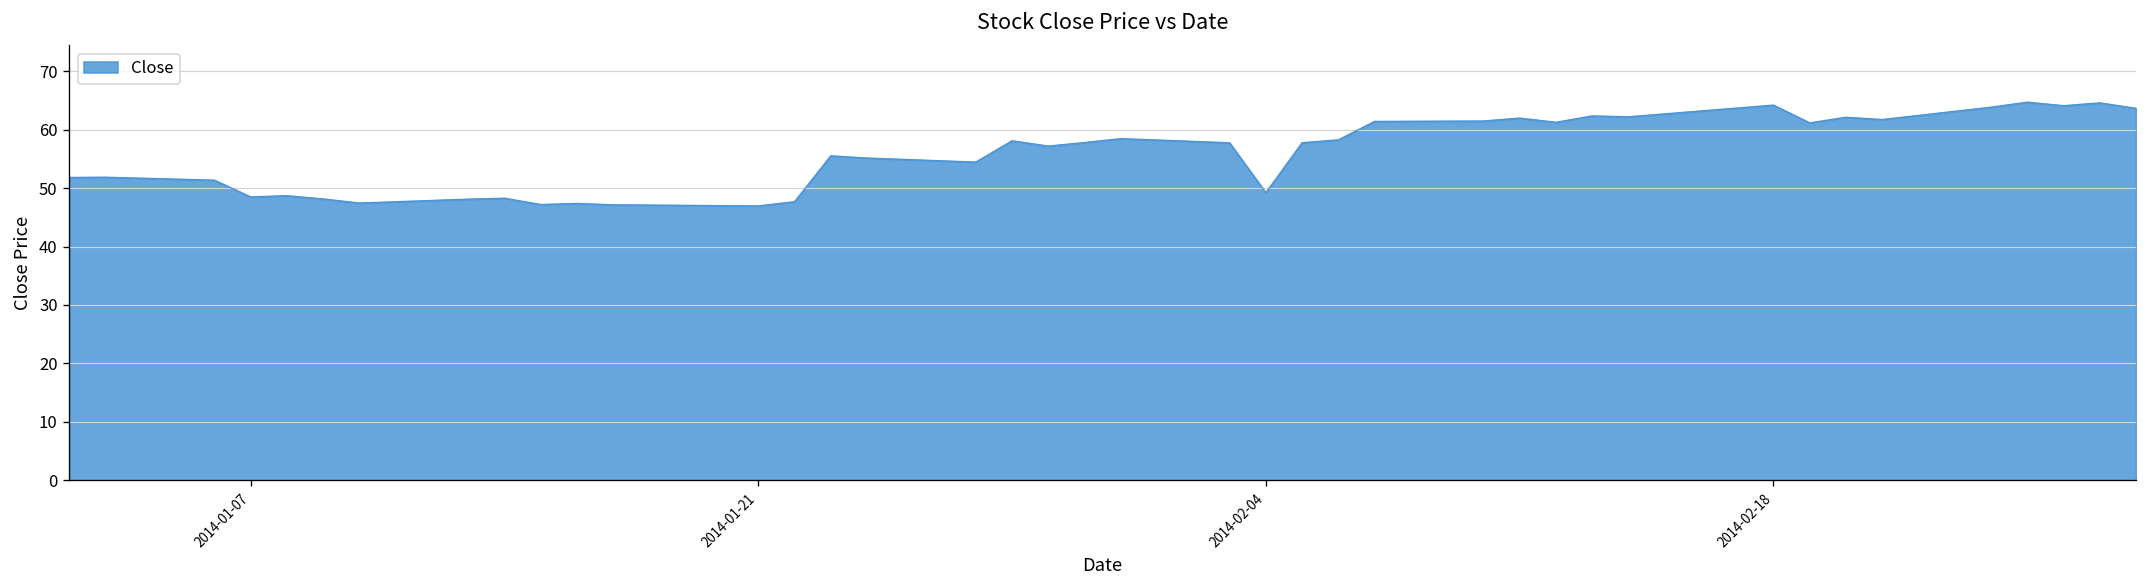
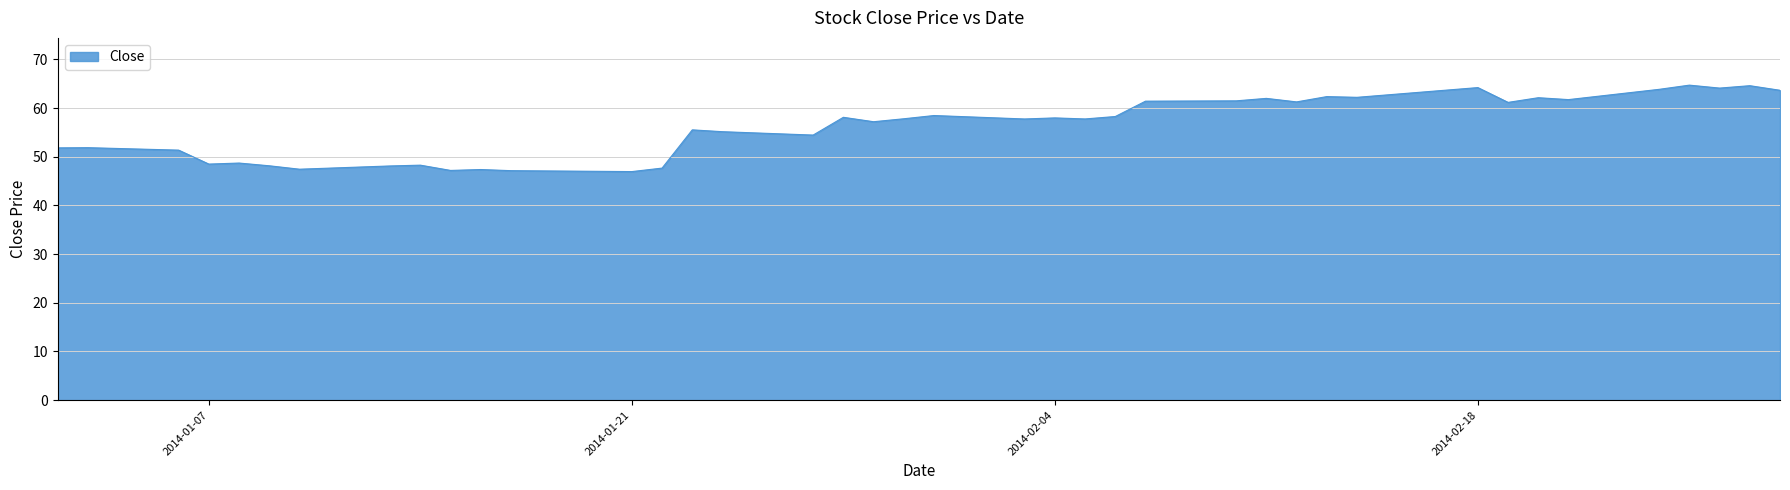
2014-02-04: 49 -> 58
